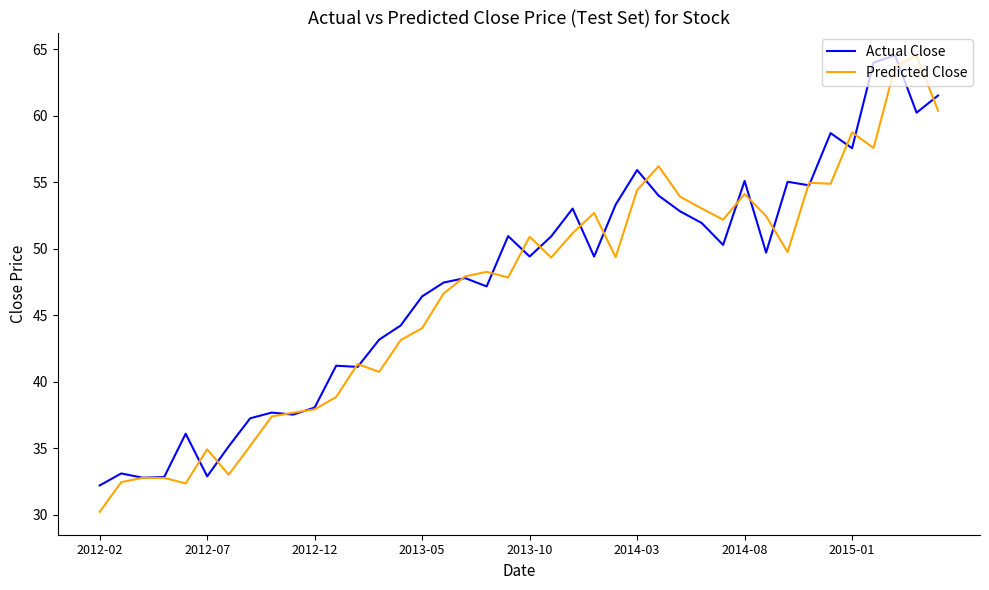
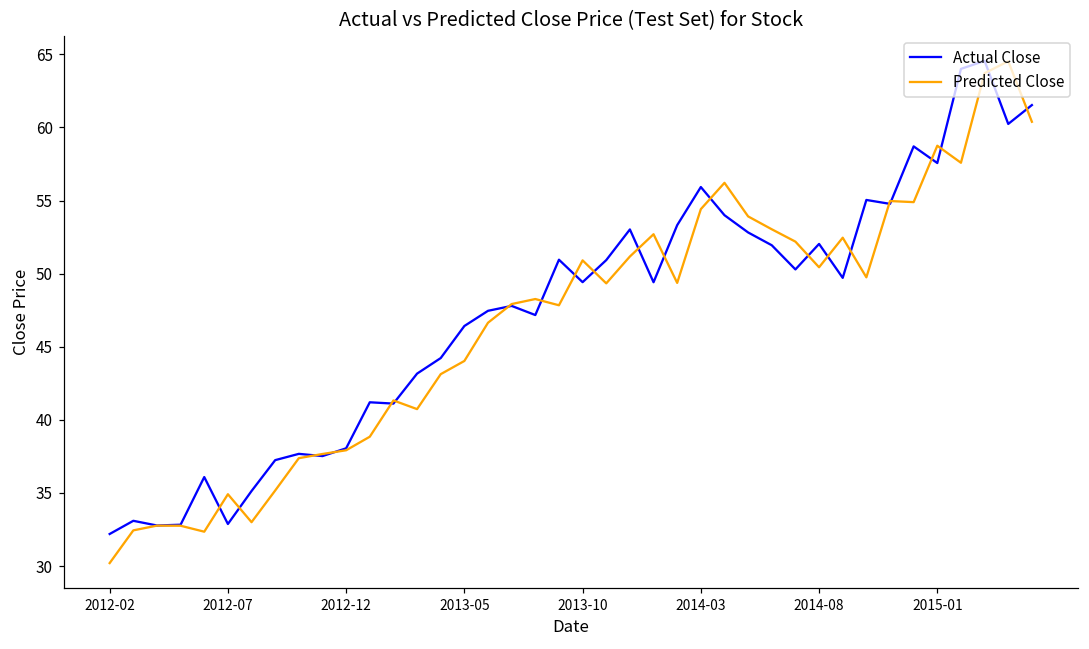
Actual Close, 2014-08: 55.1 -> 52.0
Predicted Close, 2014-08: 54.1 -> 50.4
